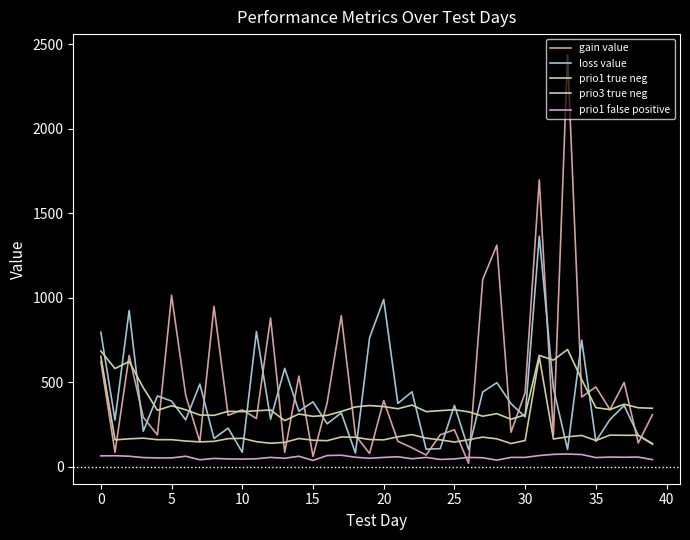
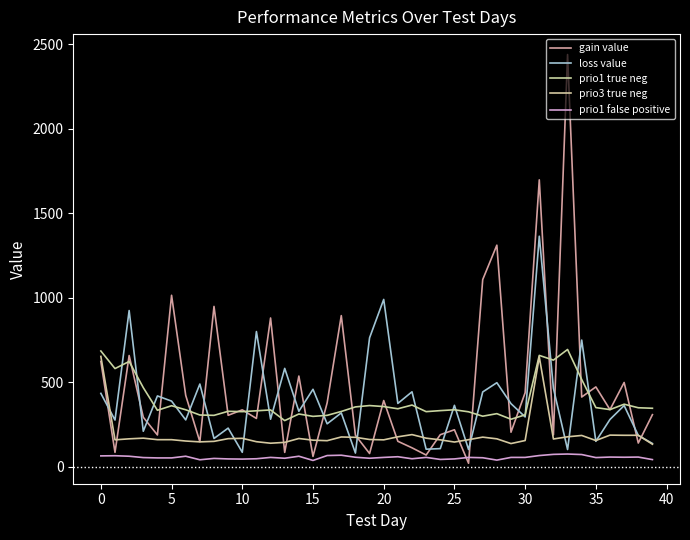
loss value, 0: 800 -> 430
loss value, 15: 380 -> 460
